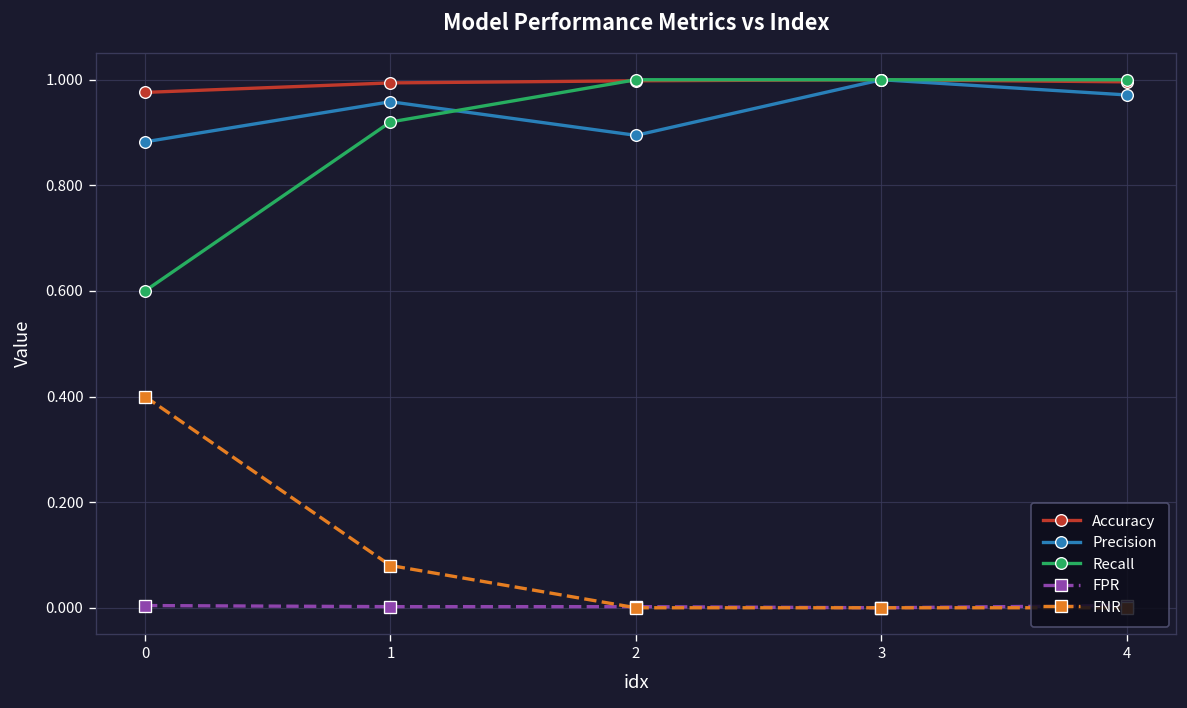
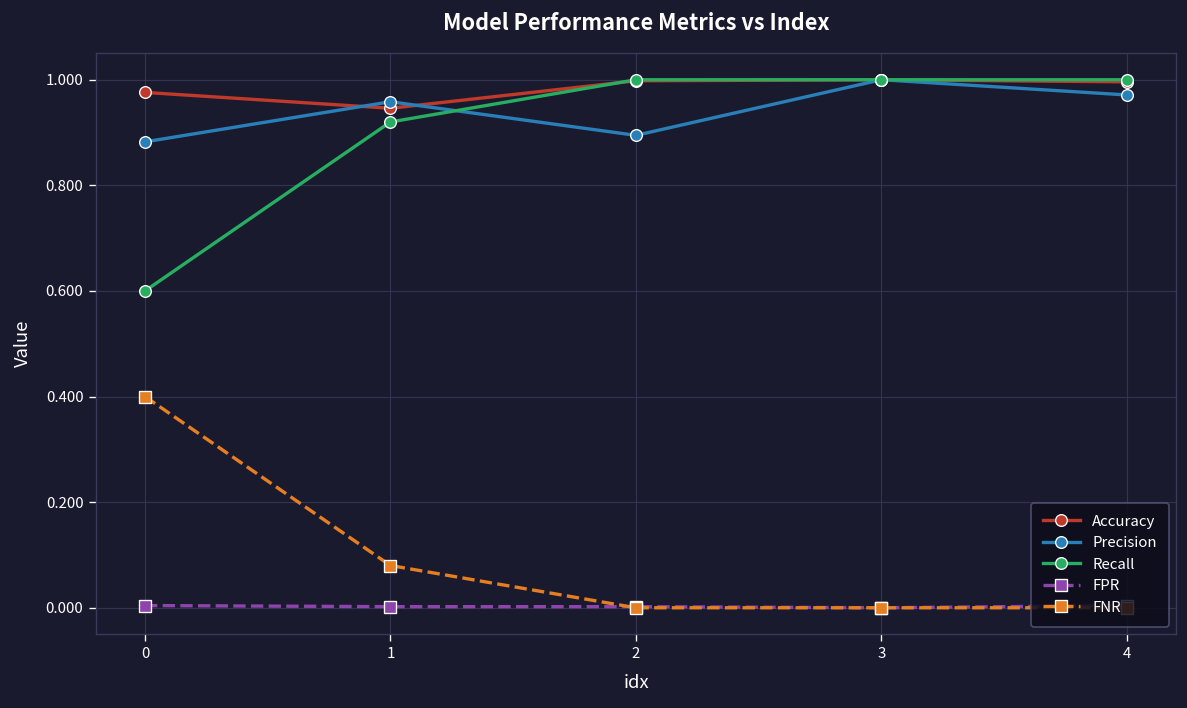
Accuracy, 1: 0.99 -> 0.95
